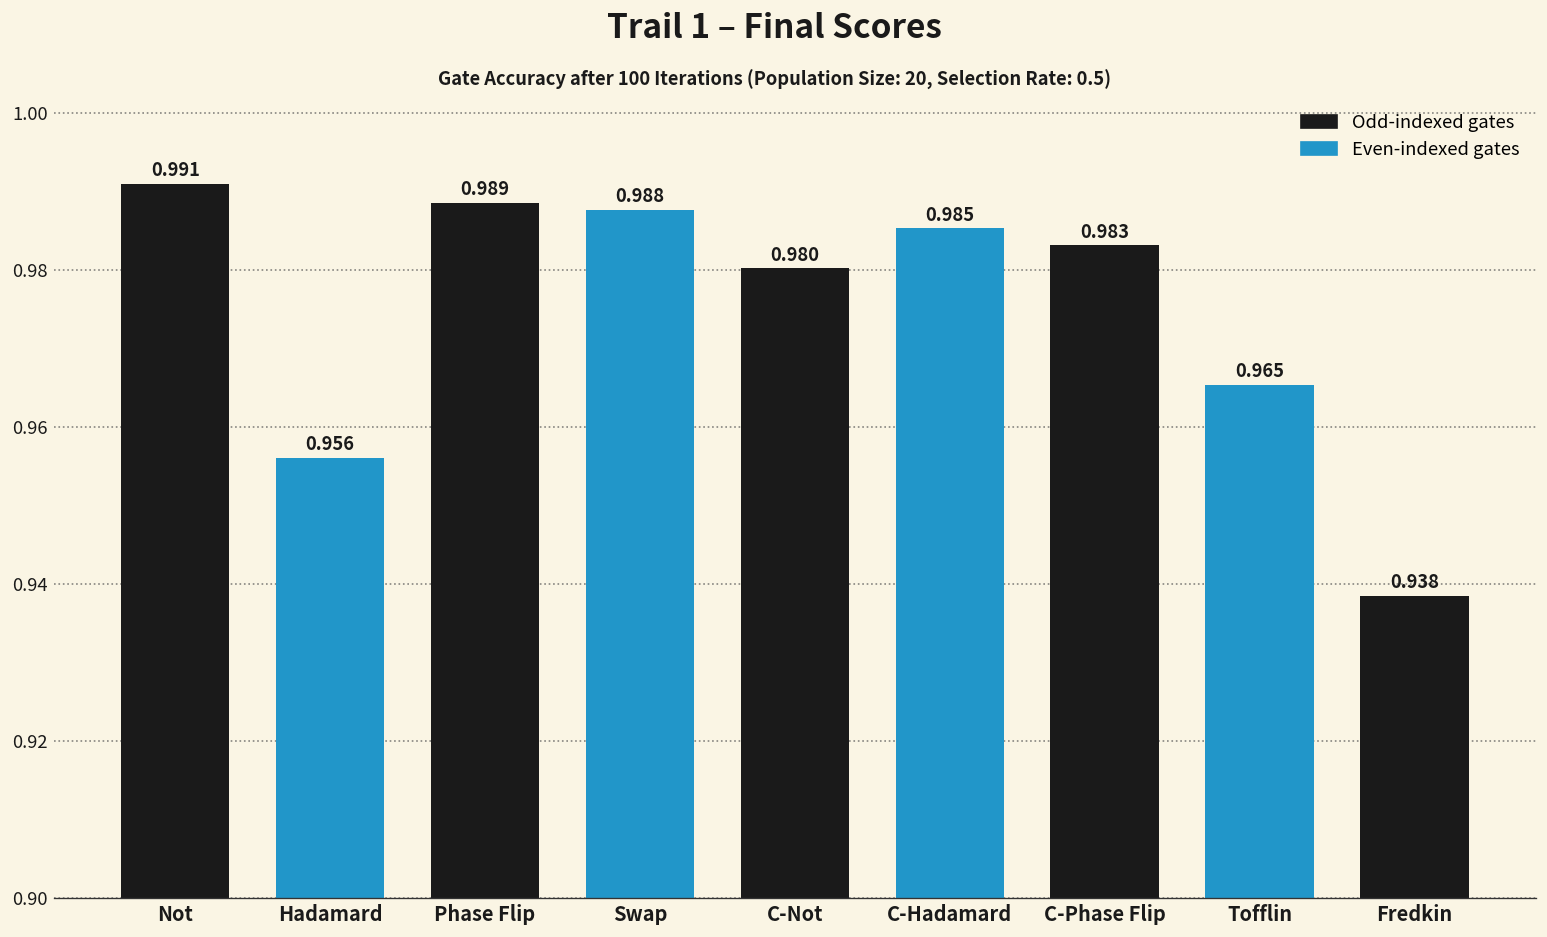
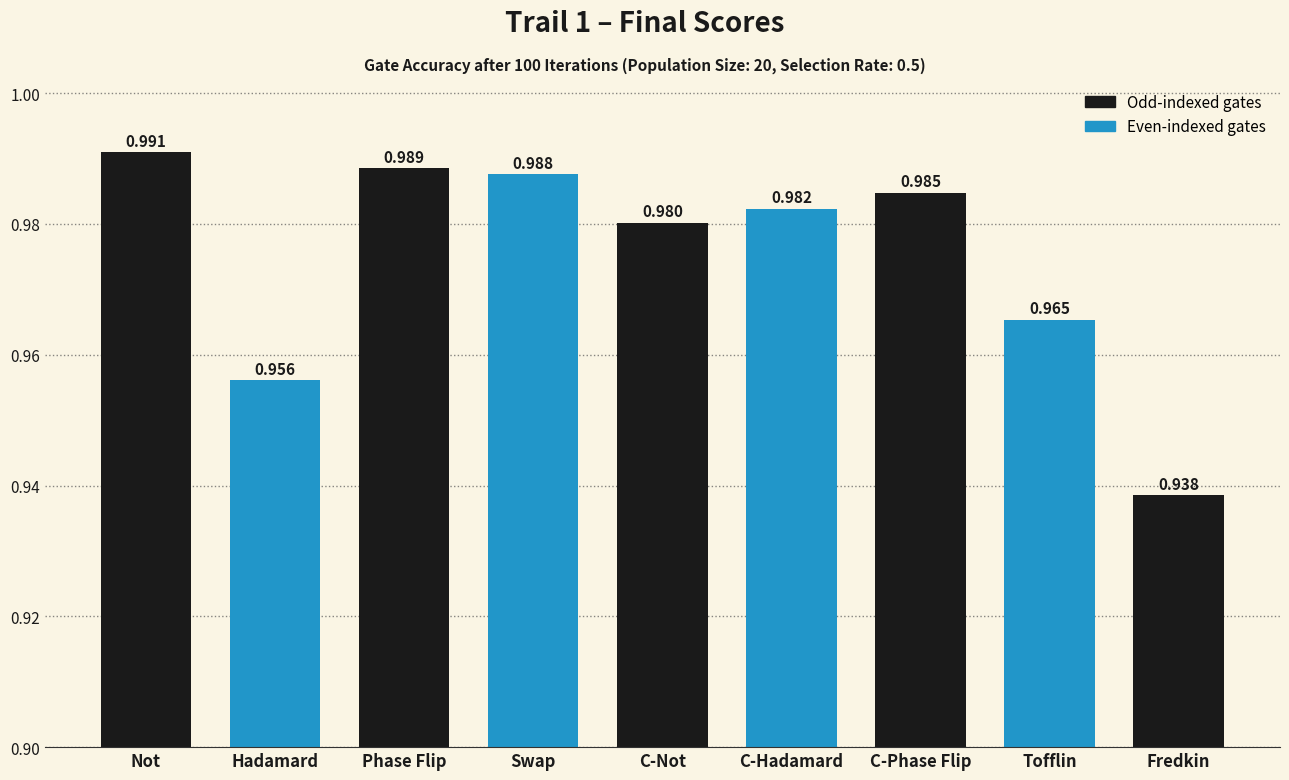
C-Hadamard: 0.985 -> 0.982
C-Phase Flip: 0.983 -> 0.985
